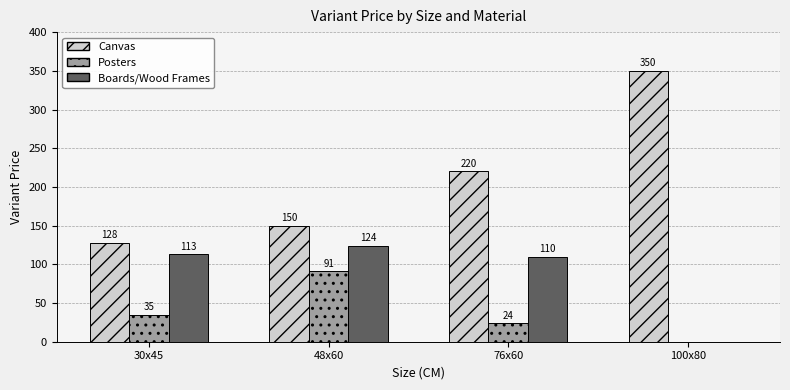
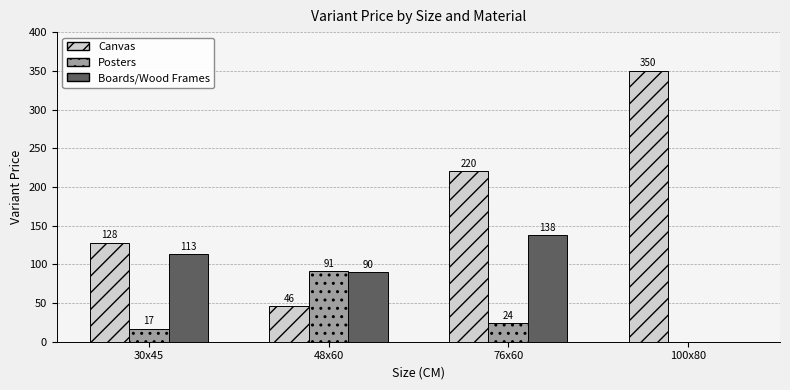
Posters, 30x45: 35 -> 17
Canvas, 48x60: 150 -> 46
Boards/Wood Frames, 48x60: 124 -> 90
Boards/Wood Frames, 76x60: 110 -> 138
